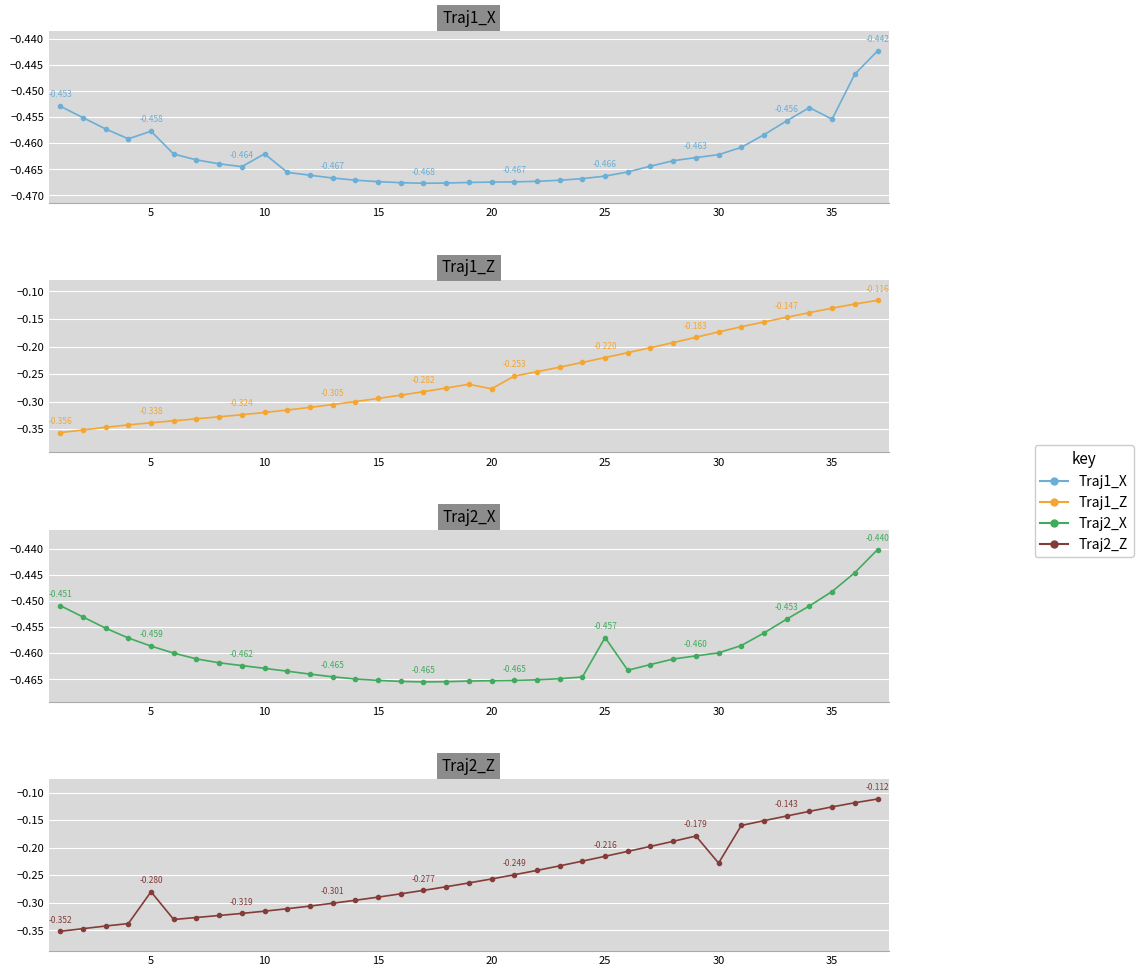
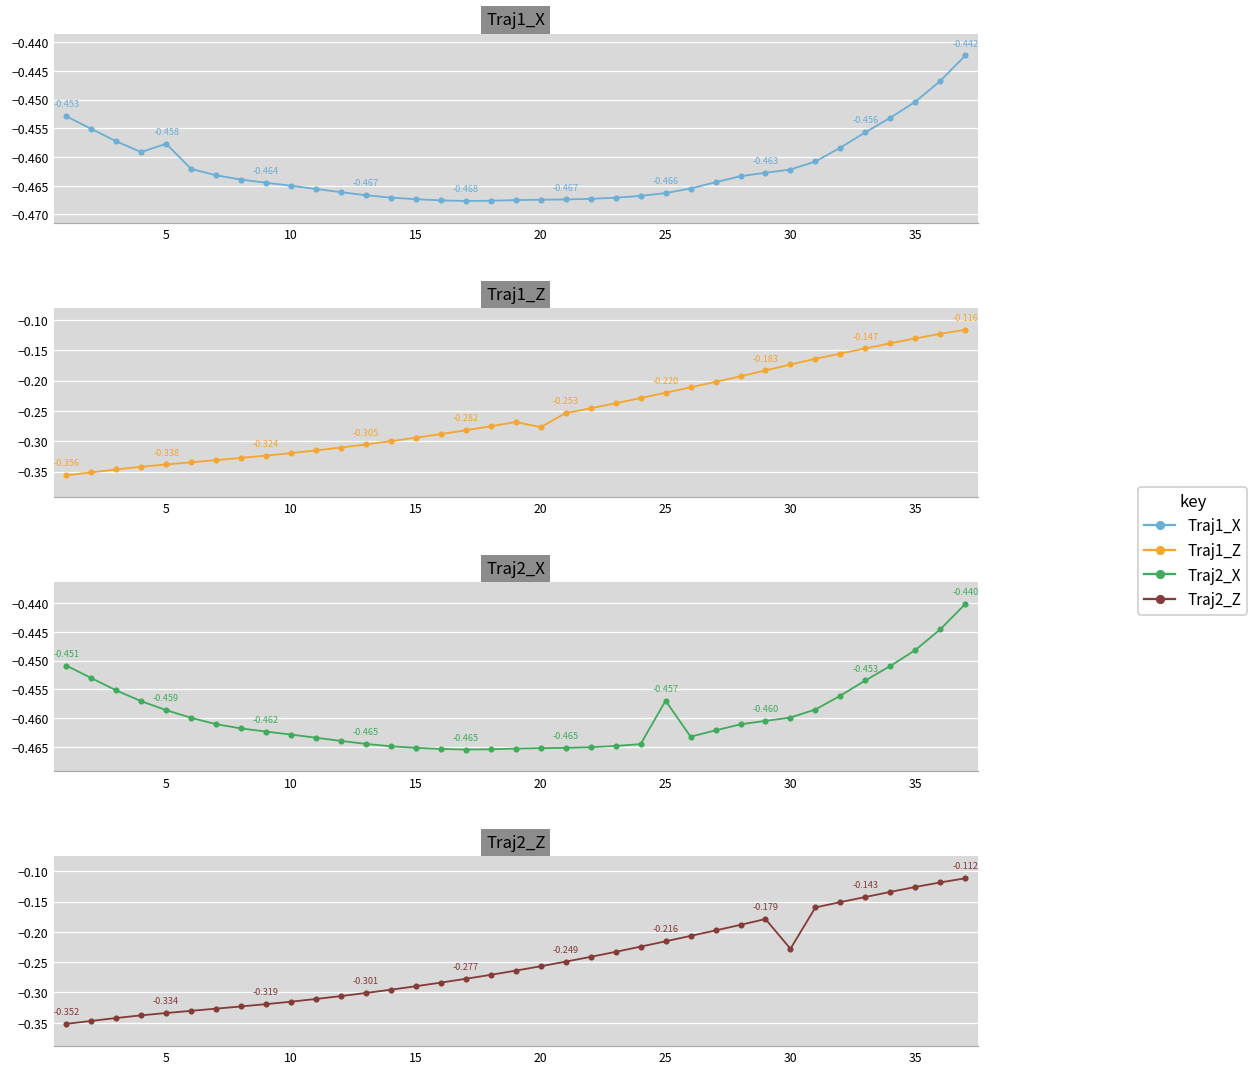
Traj1_X, 10: -0.462 -> -0.465
Traj1_X, 35: -0.455 -> -0.450
Traj2_Z, 5: -0.280 -> -0.334
